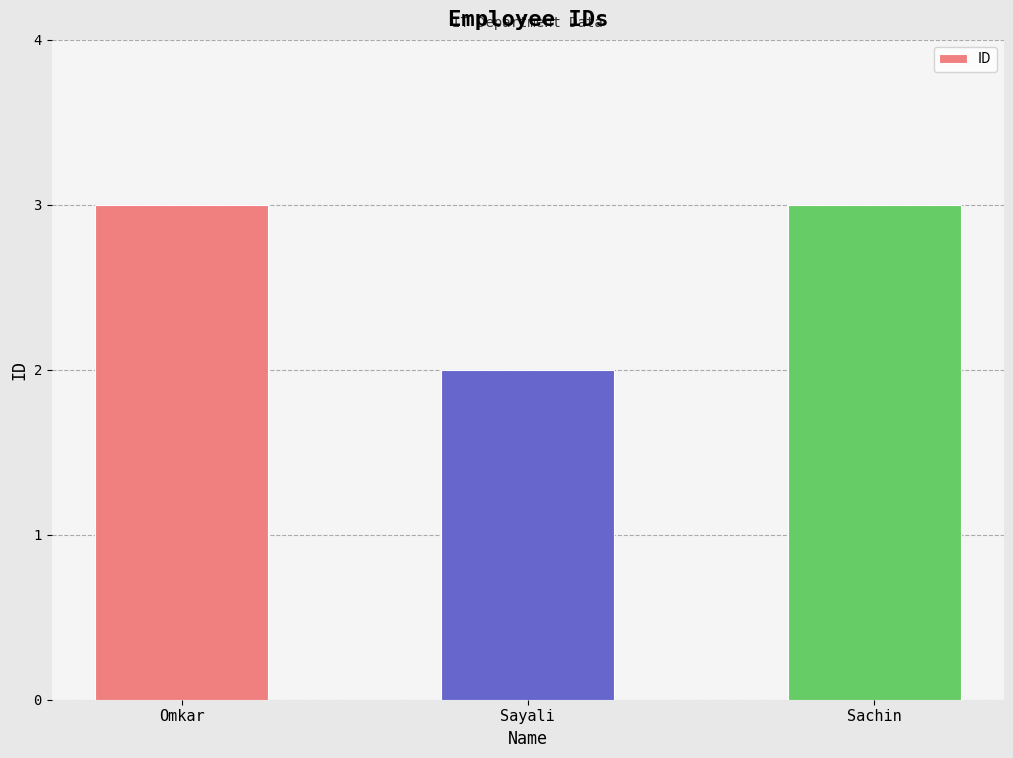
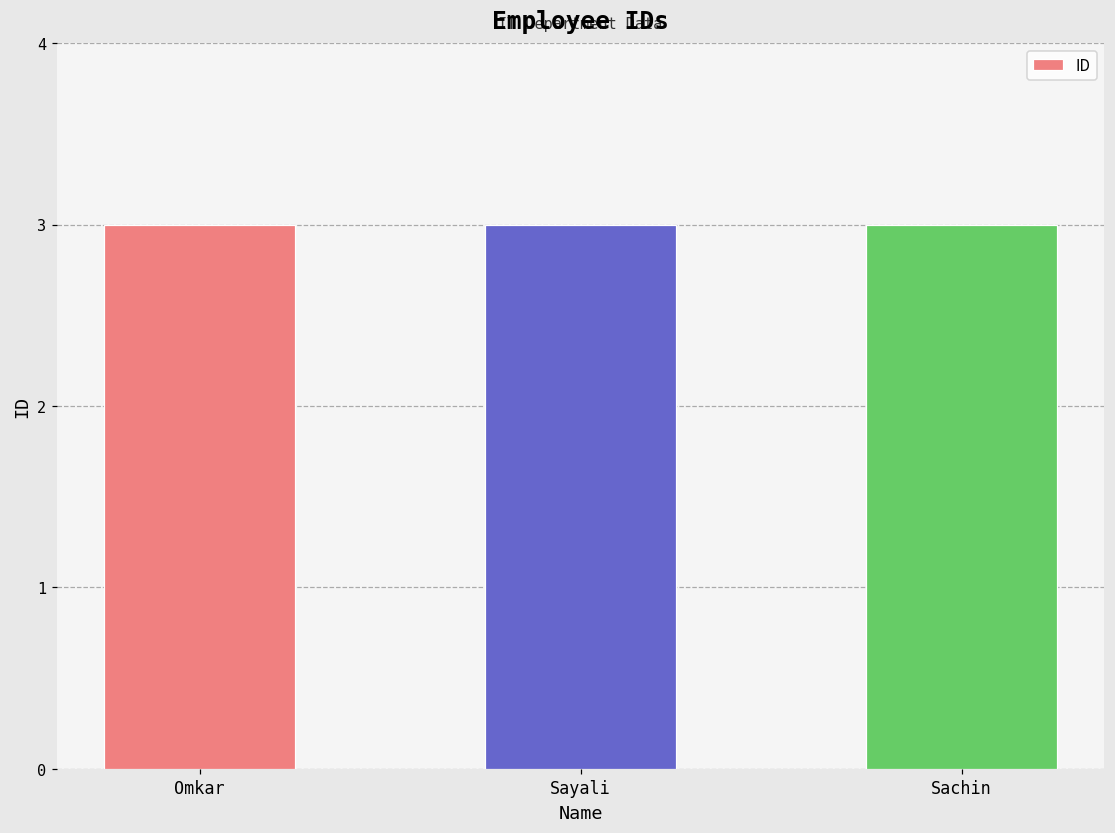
Sayali: 2 -> 3
